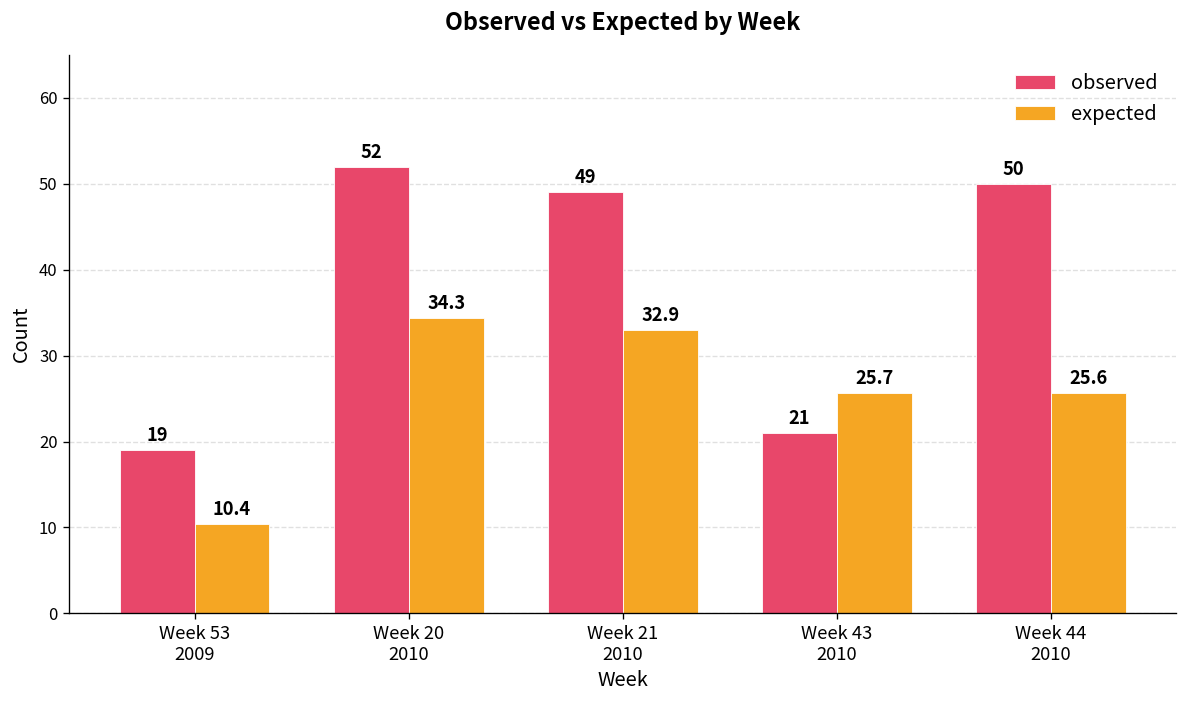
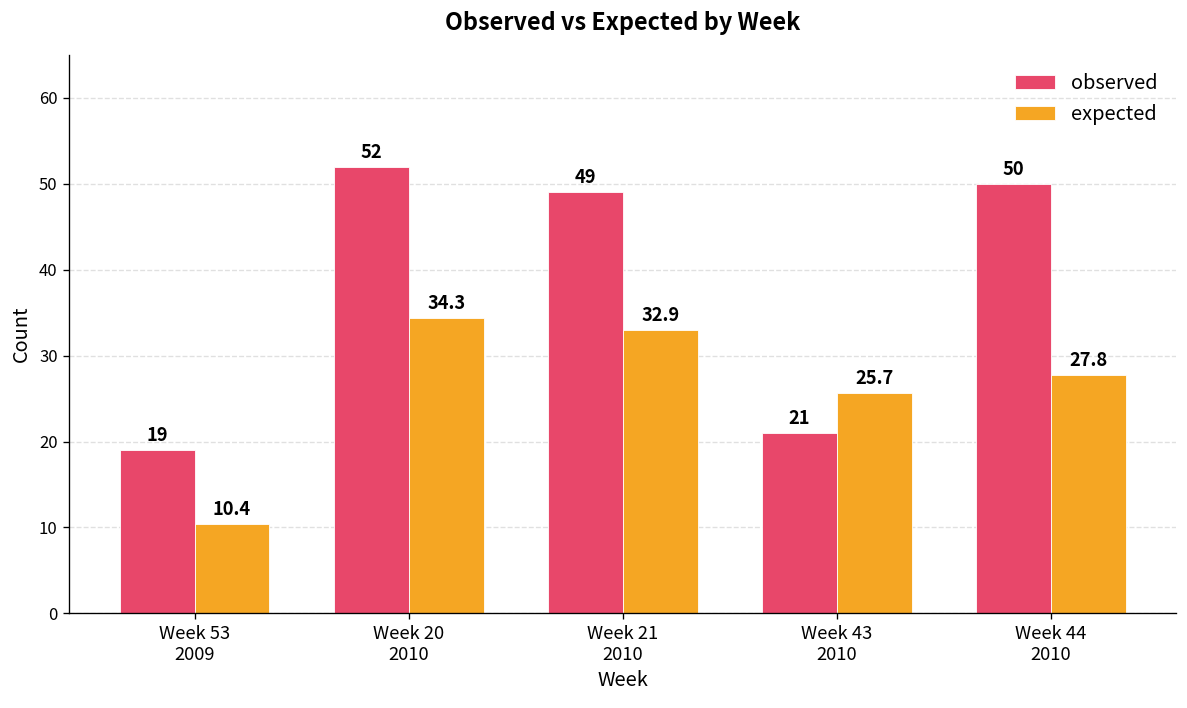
expected, Week 44 2010: 25.6 -> 27.8
